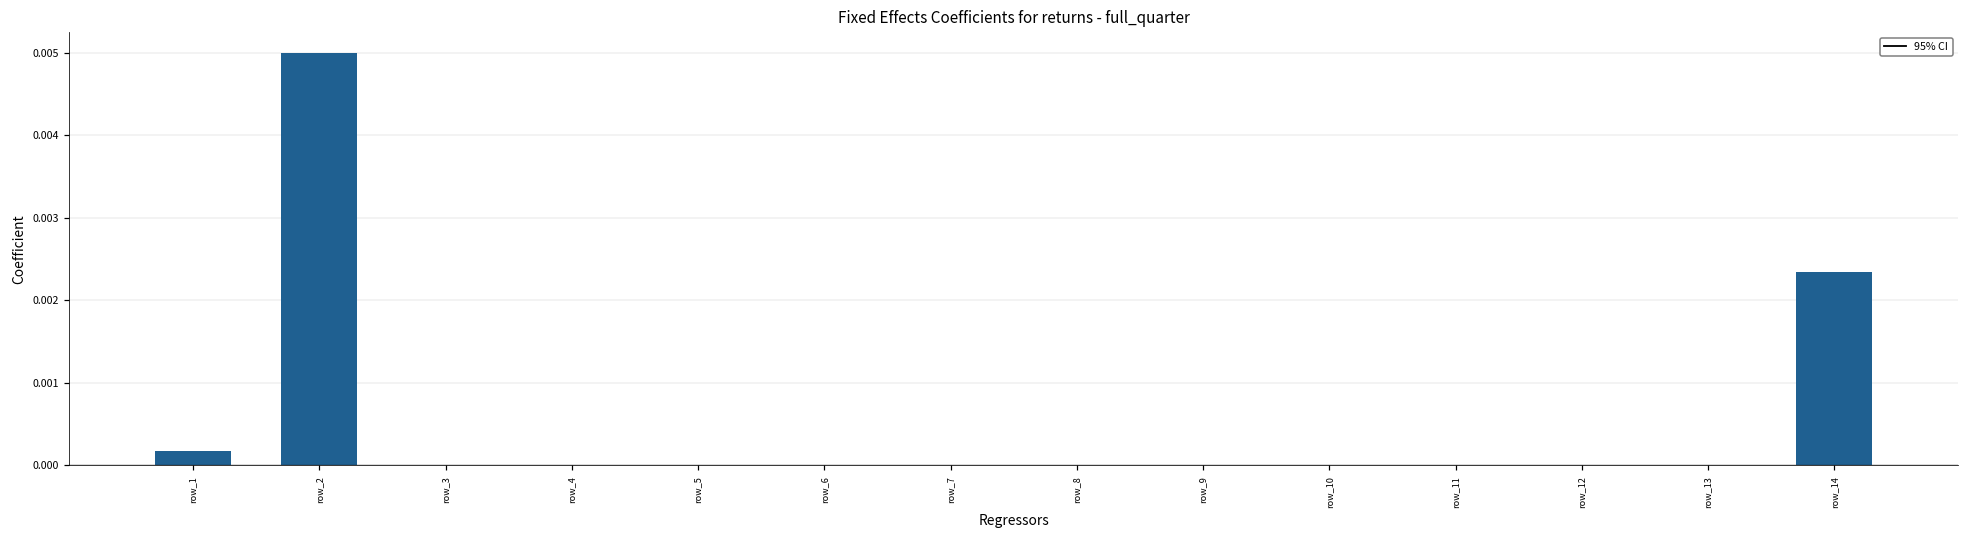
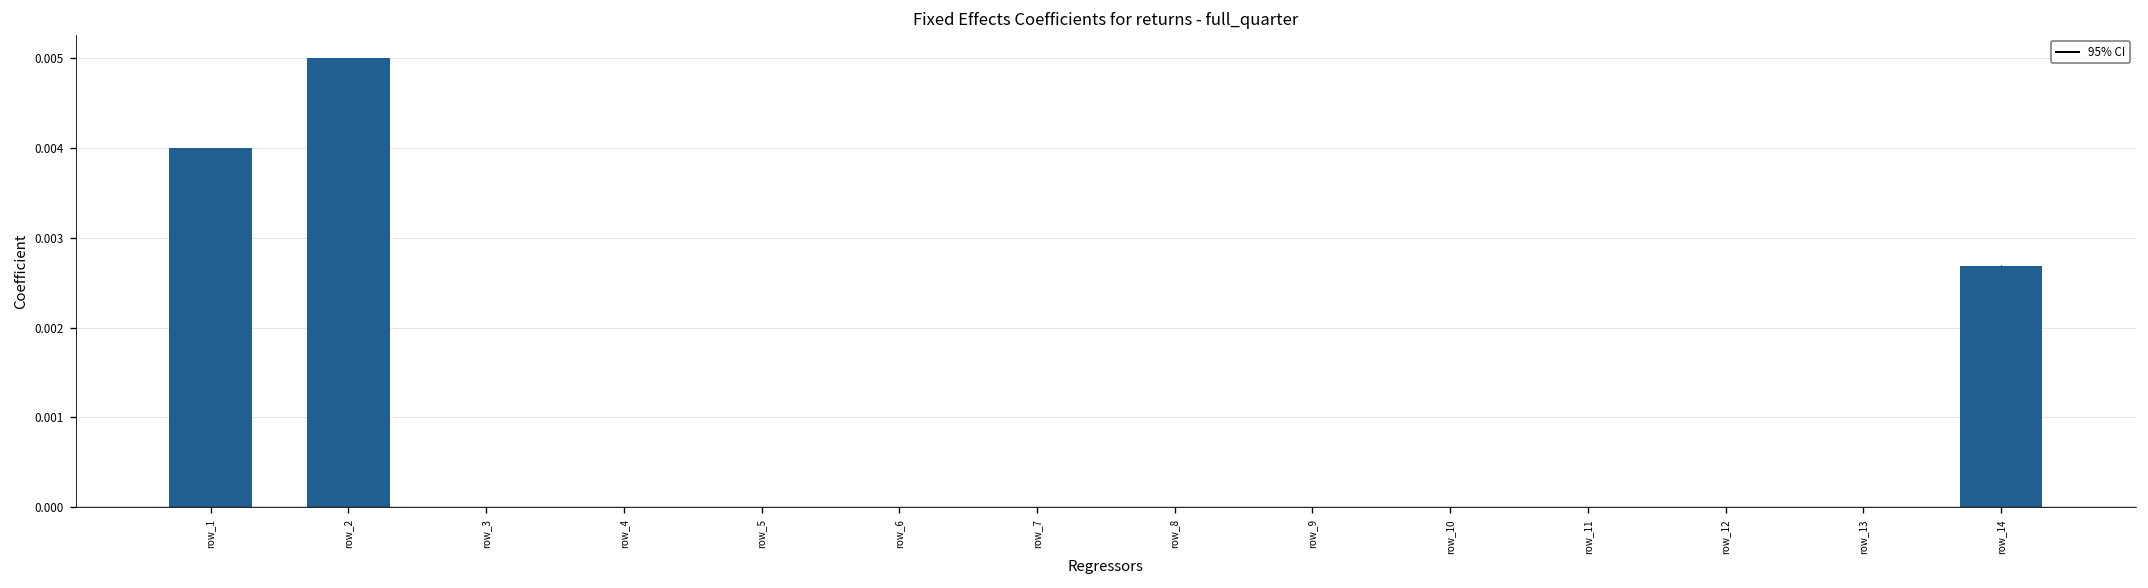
row_1: 0.0002 -> 0.0040
row_14: 0.0023 -> 0.0027
